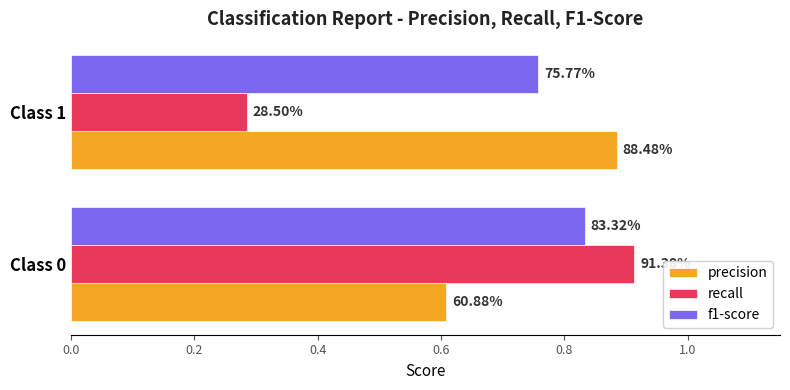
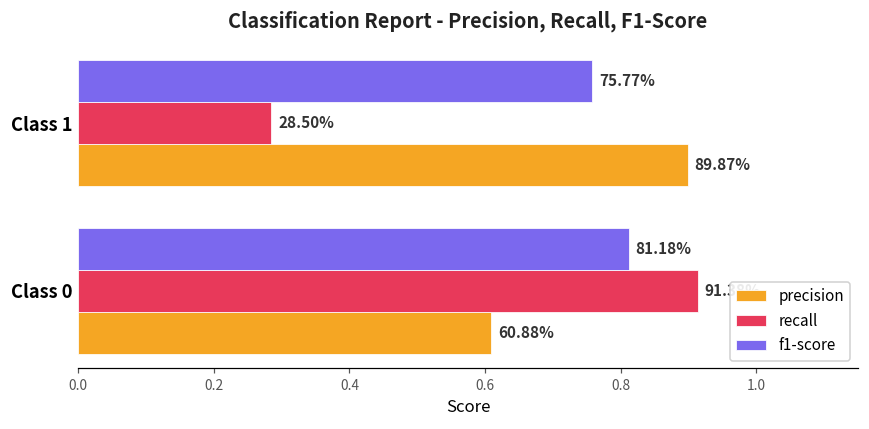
precision, Class 1: 88.48% -> 89.87%
f1-score, Class 0: 83.32% -> 81.18%
